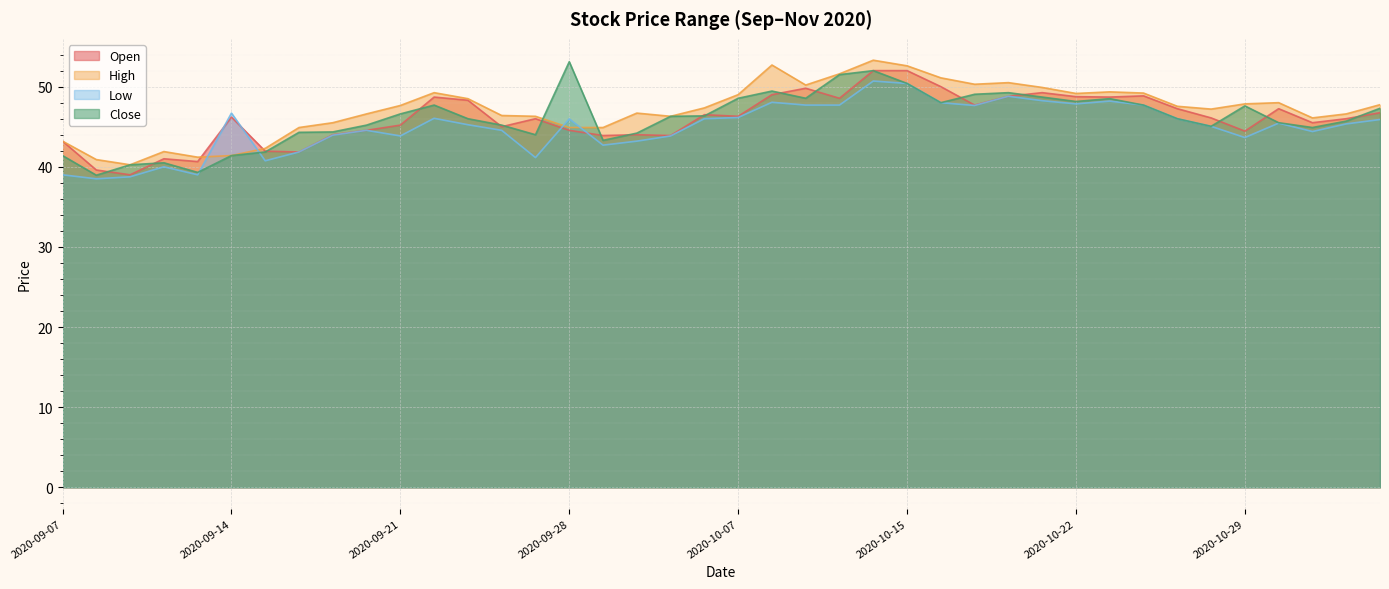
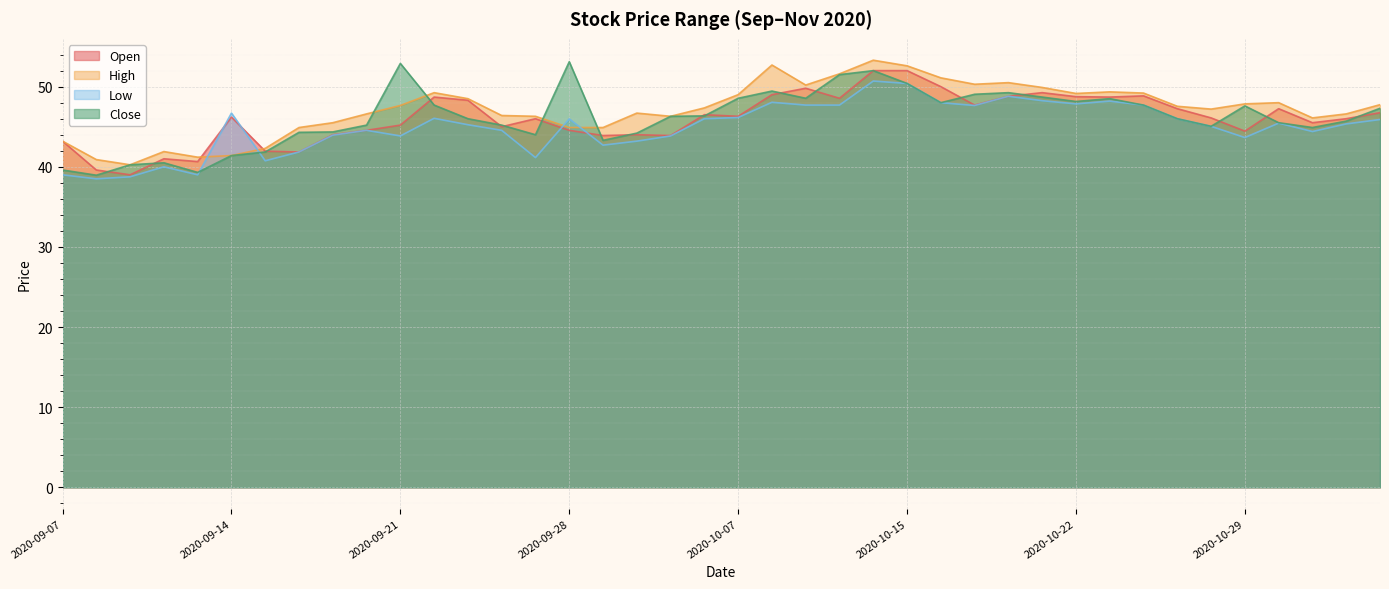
Close, 2020-09-07: 41 -> 40
Close, 2020-09-21: 47 -> 53
